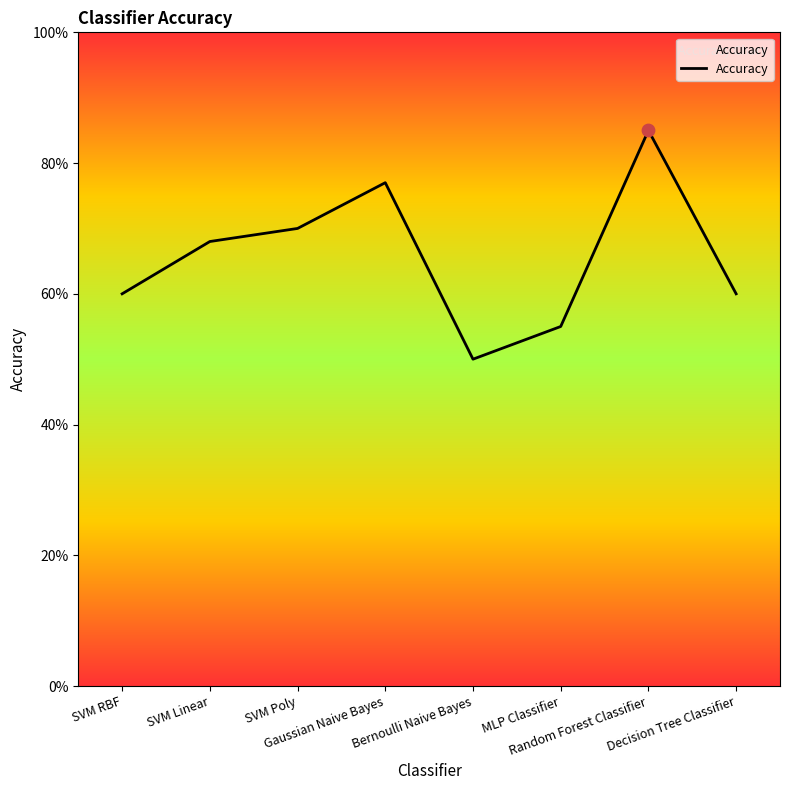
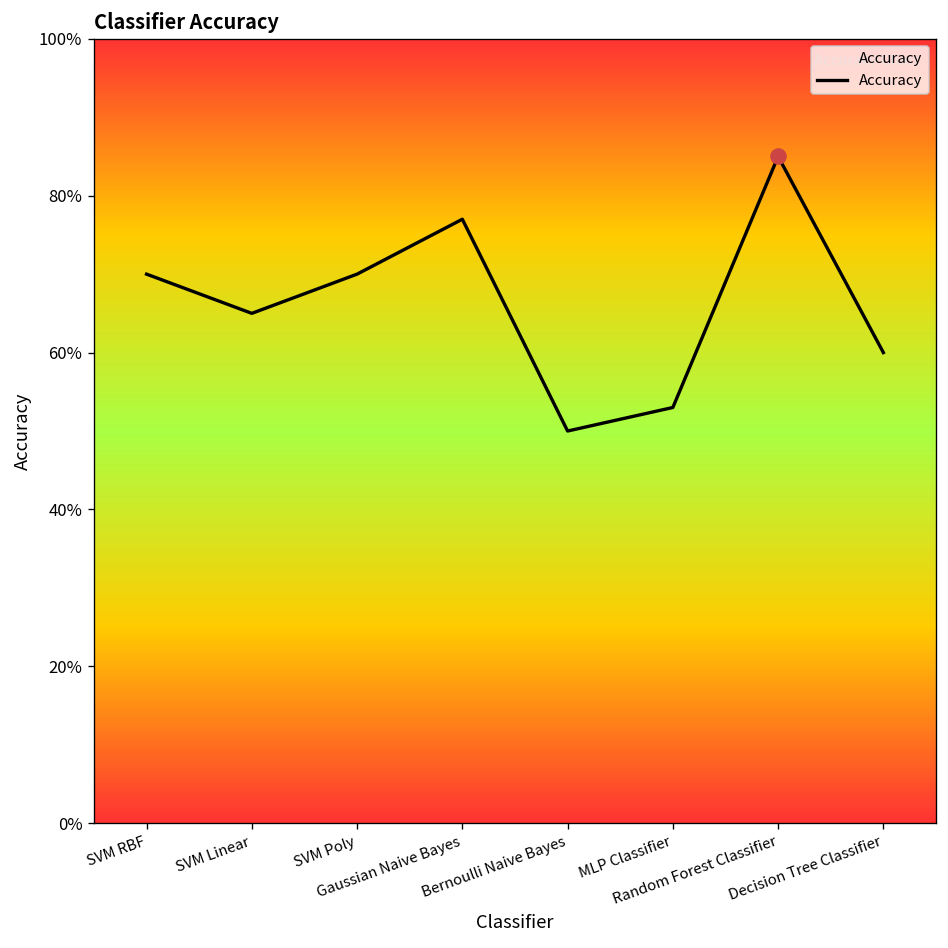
Accuracy, SVM RBF: 60% -> 70%
Accuracy, SVM Linear: 68% -> 65%
Accuracy, MLP Classifier: 55% -> 53%
